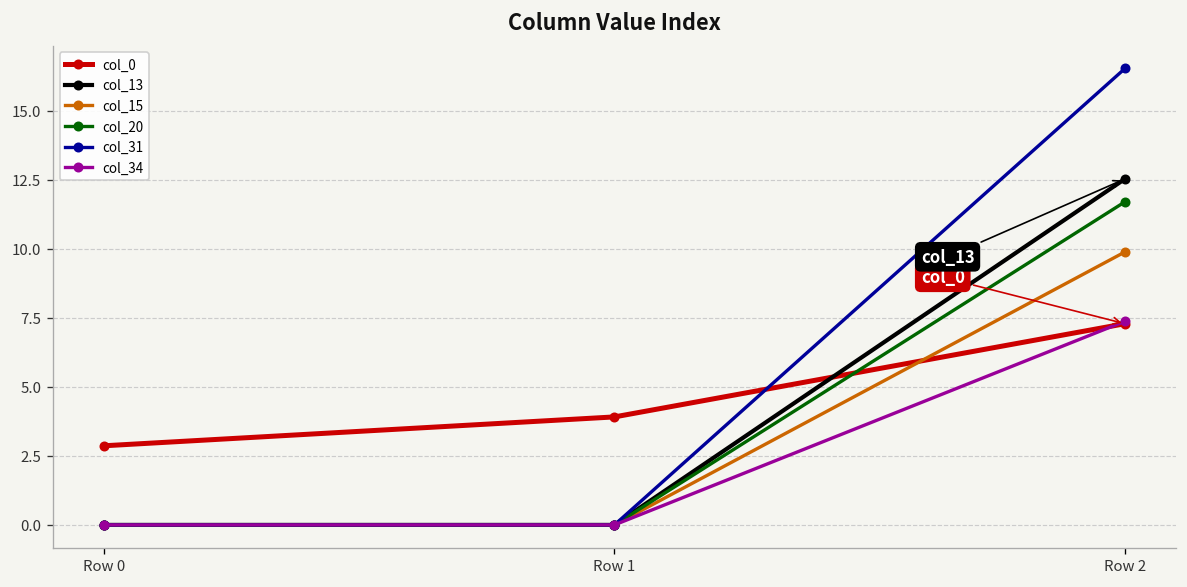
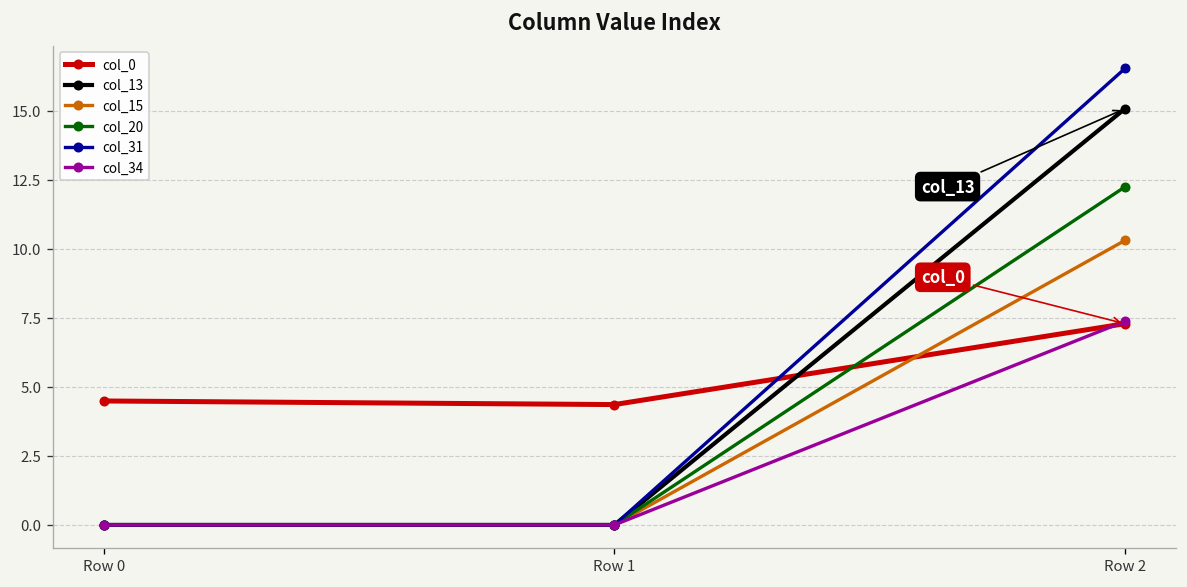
col_0, Row 0: 2.9 -> 4.5
col_0, Row 1: 3.9 -> 4.4
col_13, Row 2: 12.5 -> 15.1
col_15, Row 2: 9.9 -> 10.3
col_20, Row 2: 11.7 -> 12.2
